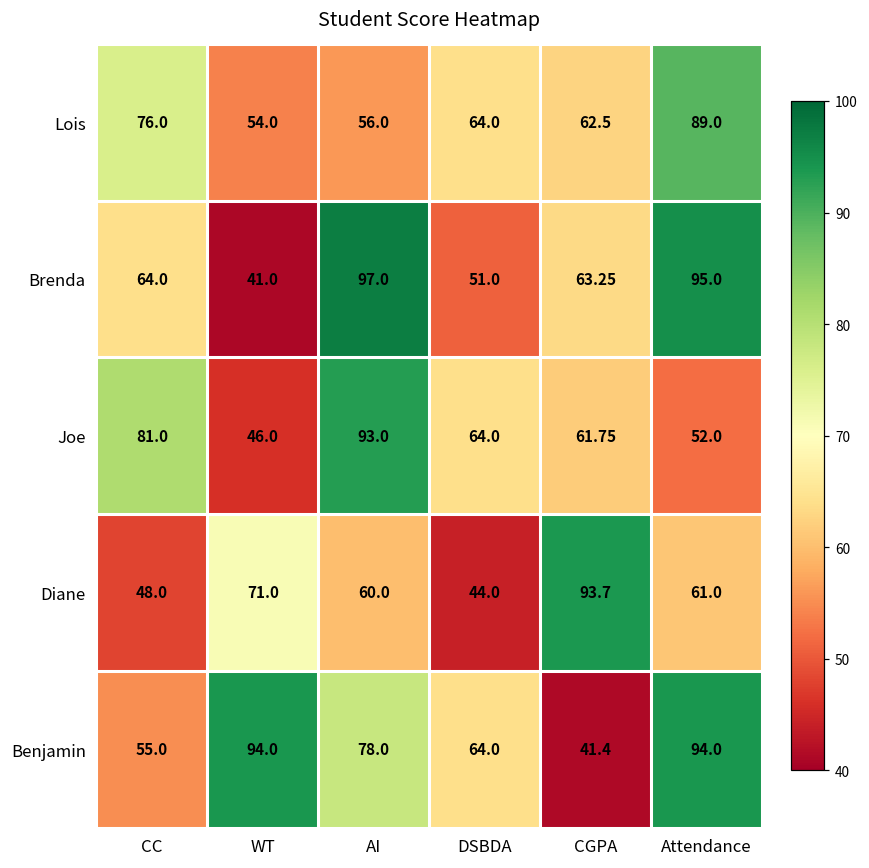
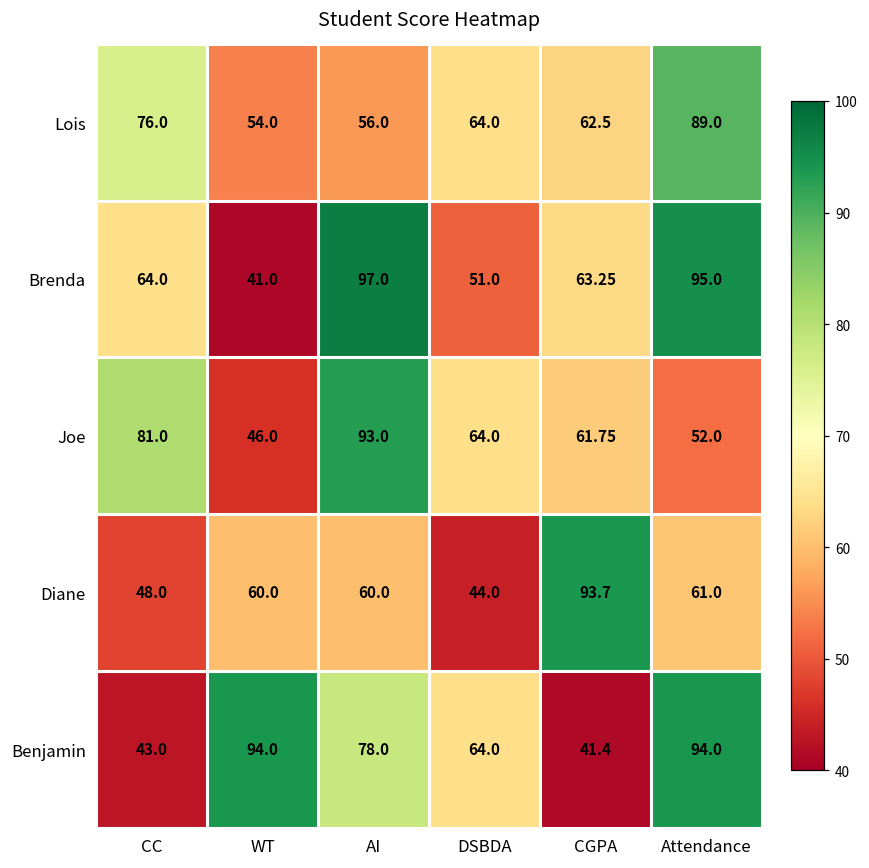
Diane, WT: 71.0 -> 60.0
Benjamin, CC: 55.0 -> 43.0
